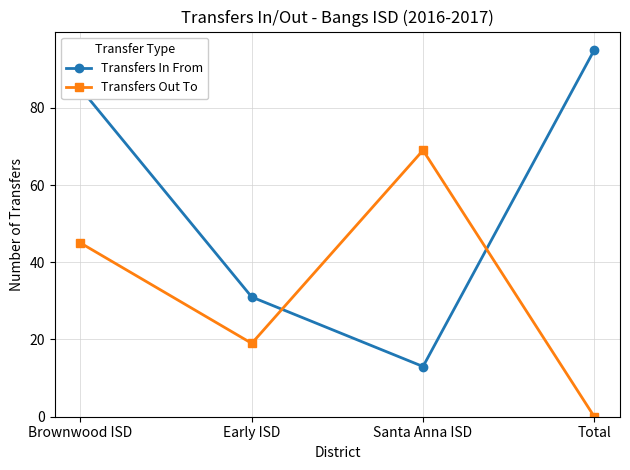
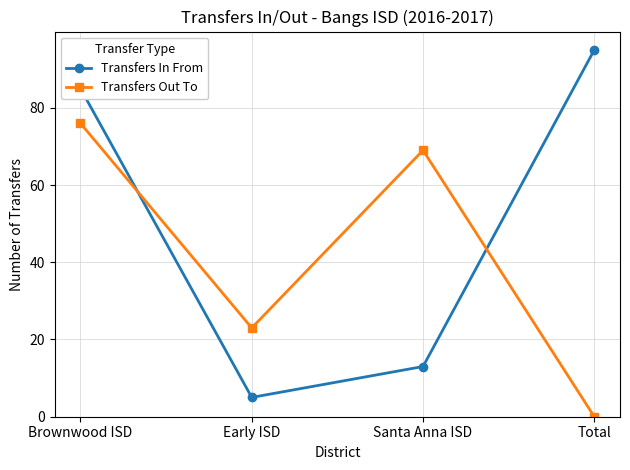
Transfers Out To, Brownwood ISD: 45 -> 76
Transfers In From, Early ISD: 31 -> 5
Transfers Out To, Early ISD: 19 -> 23
